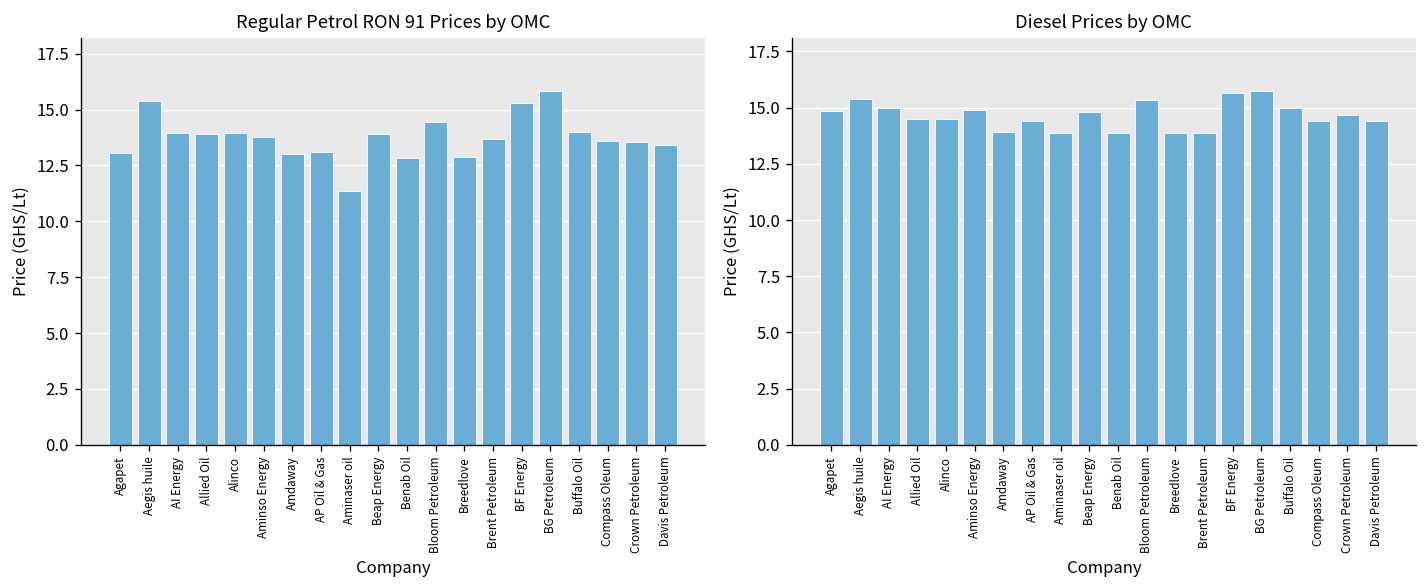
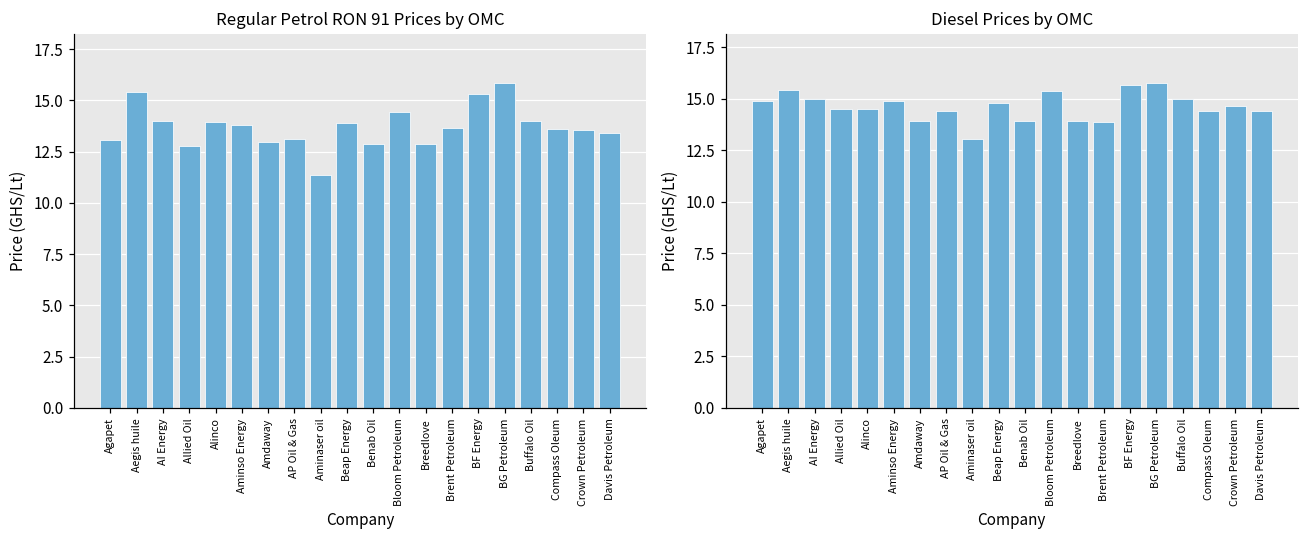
Regular Petrol RON 91 Prices by OMC, Allied Oil: 13.9 -> 12.8
Diesel Prices by OMC, Aminaser oil: 13.9 -> 13.0
